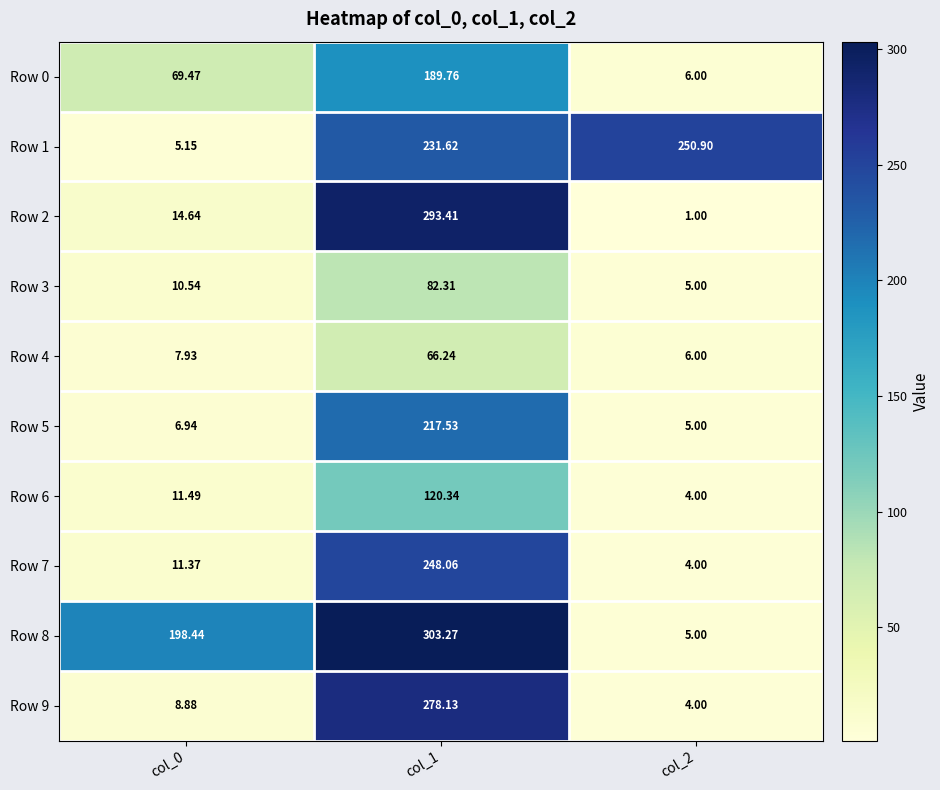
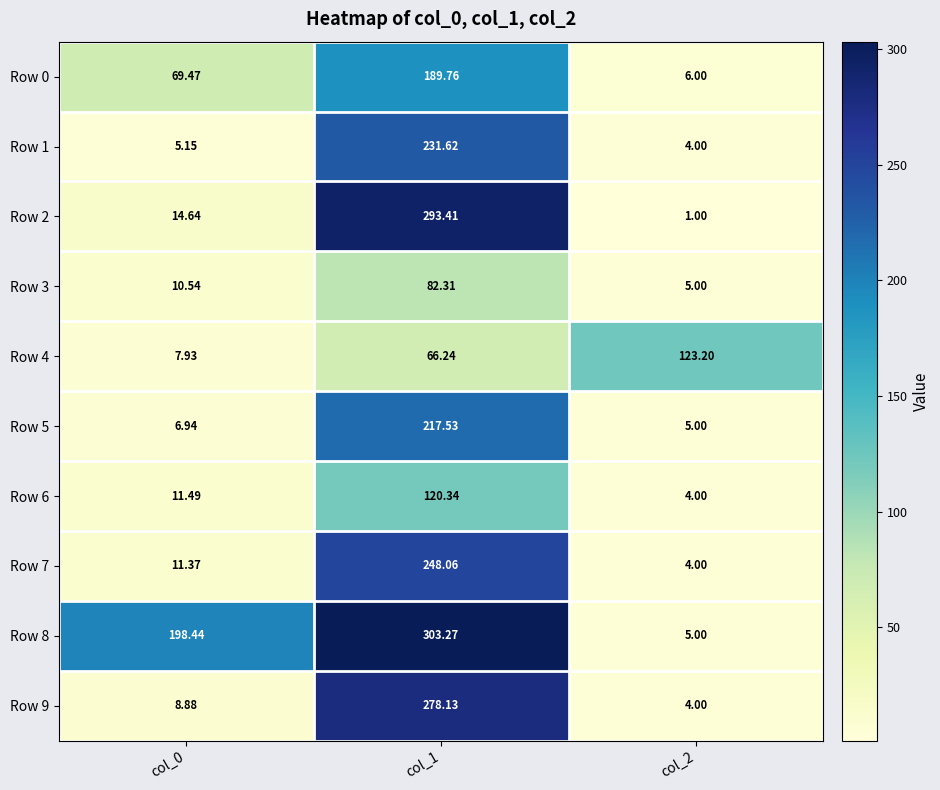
Row 1, col_2: 250.90 -> 4.00
Row 4, col_2: 6.00 -> 123.20
